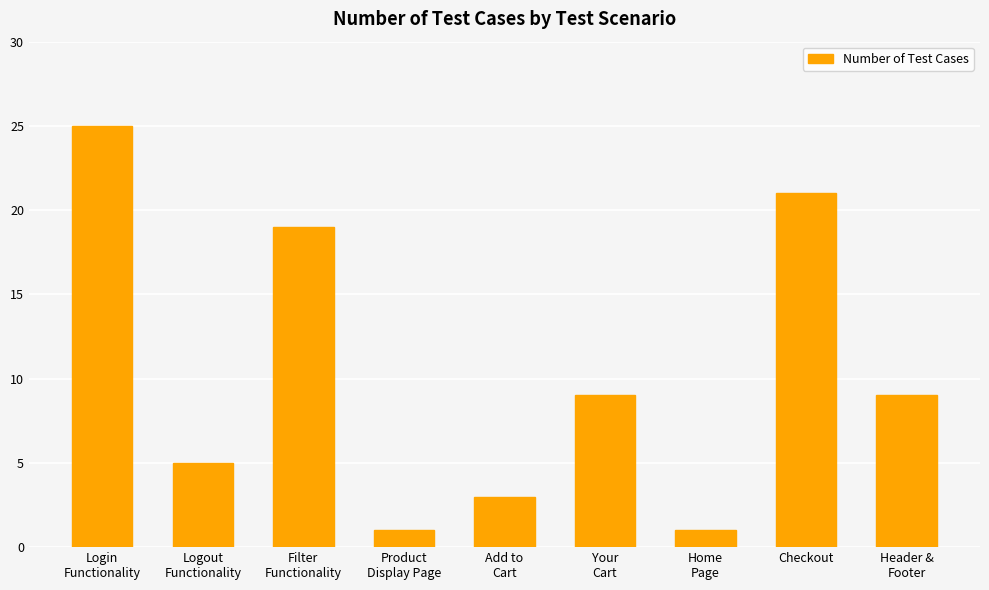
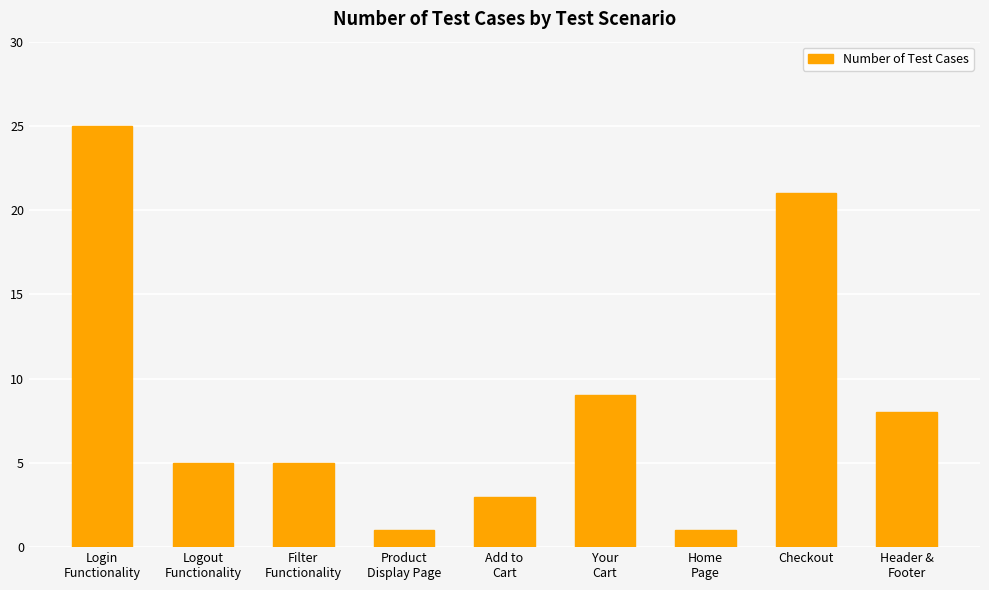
Filter Functionality: 19 -> 5
Header & Footer: 9 -> 8
